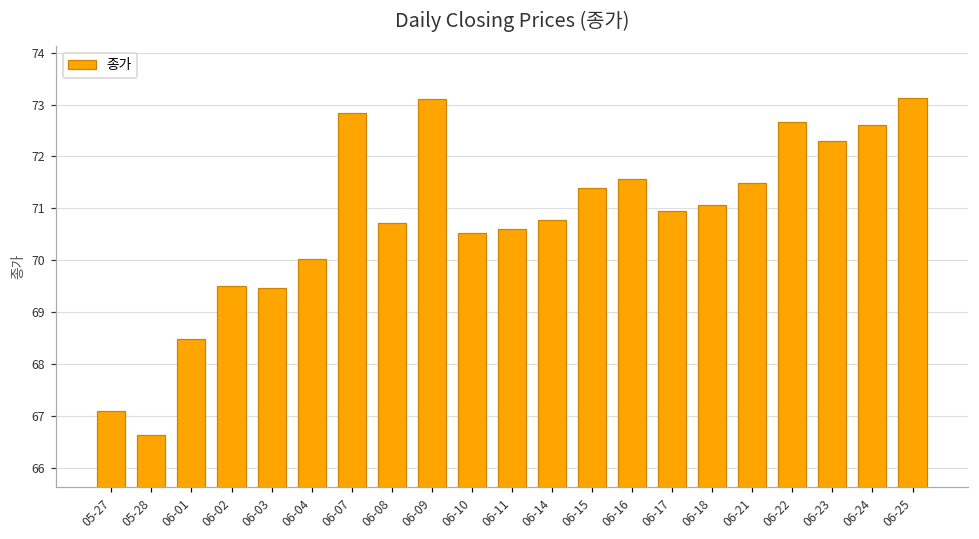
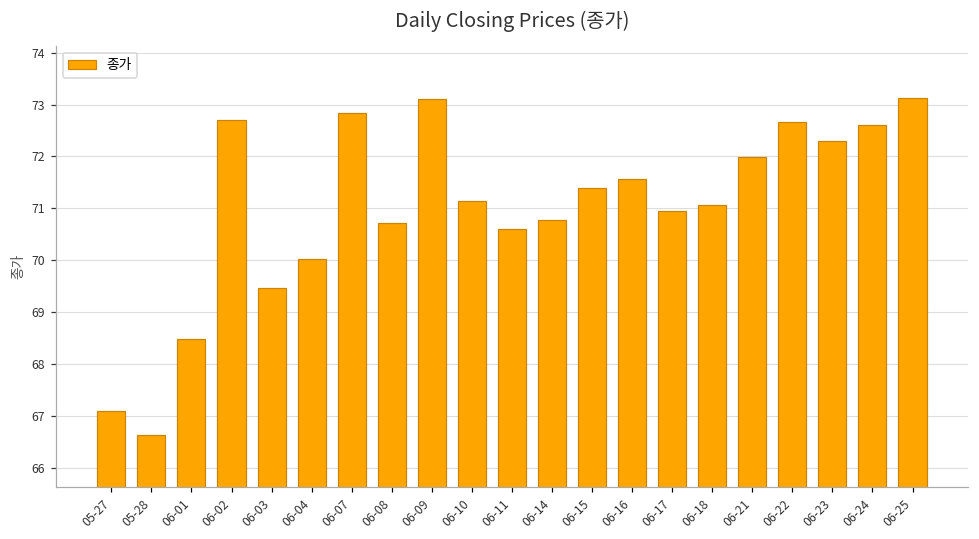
06-02: 69.5 -> 72.7
06-10: 70.5 -> 71.1
06-21: 71.5 -> 72.0
